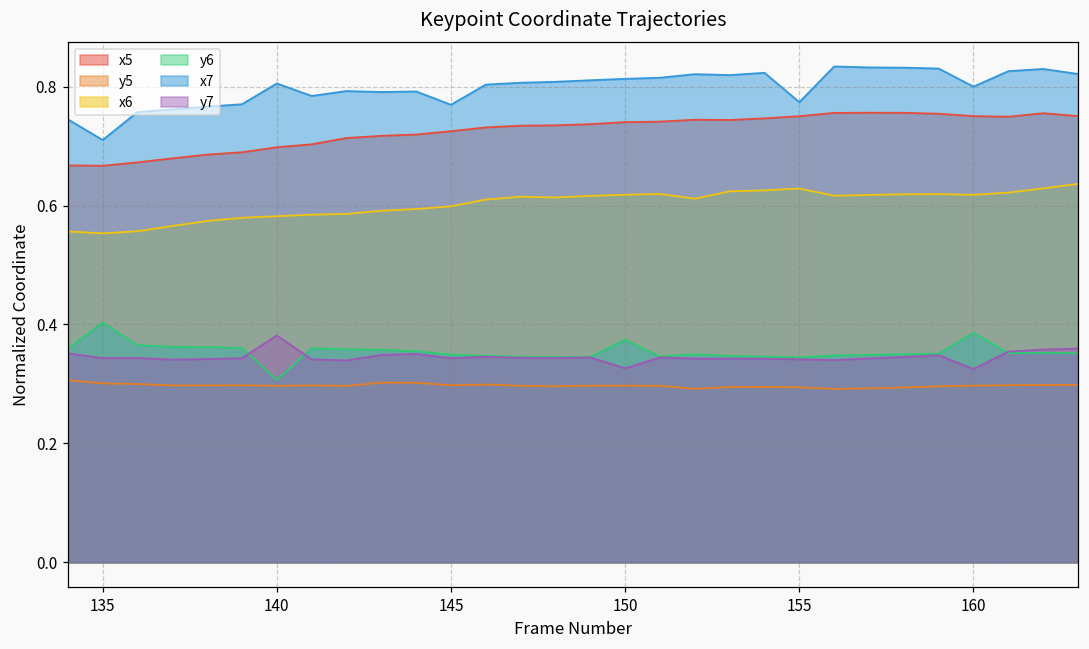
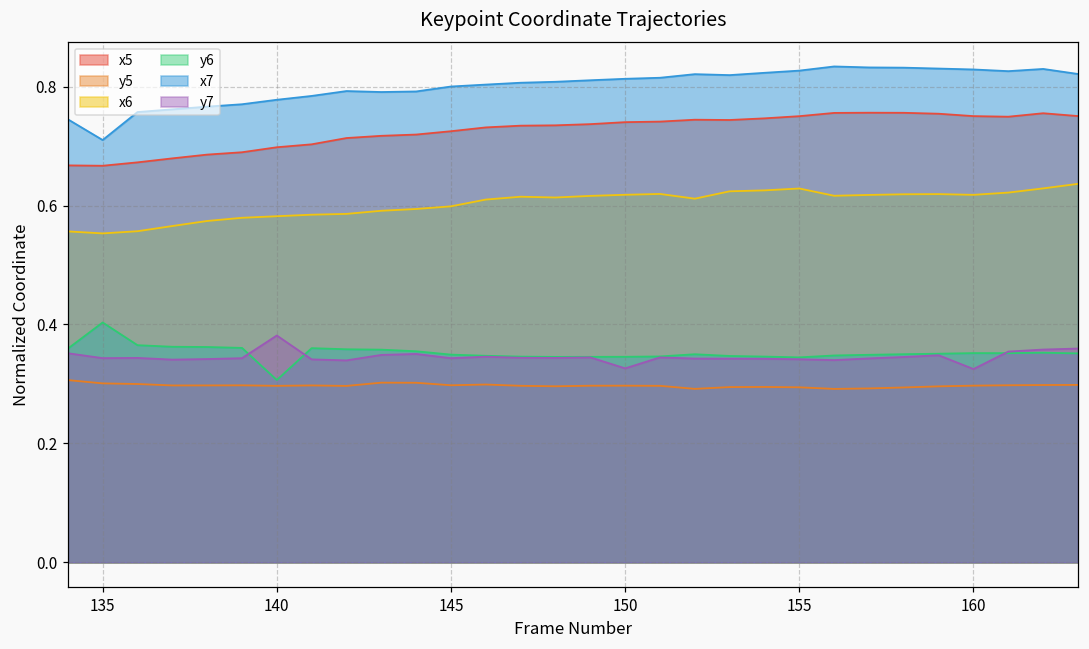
x7, 140: 0.81 -> 0.78
x7, 145: 0.77 -> 0.80
y6, 150: 0.37 -> 0.35
x7, 155: 0.77 -> 0.83
y6, 160: 0.39 -> 0.35
x7, 160: 0.80 -> 0.83
